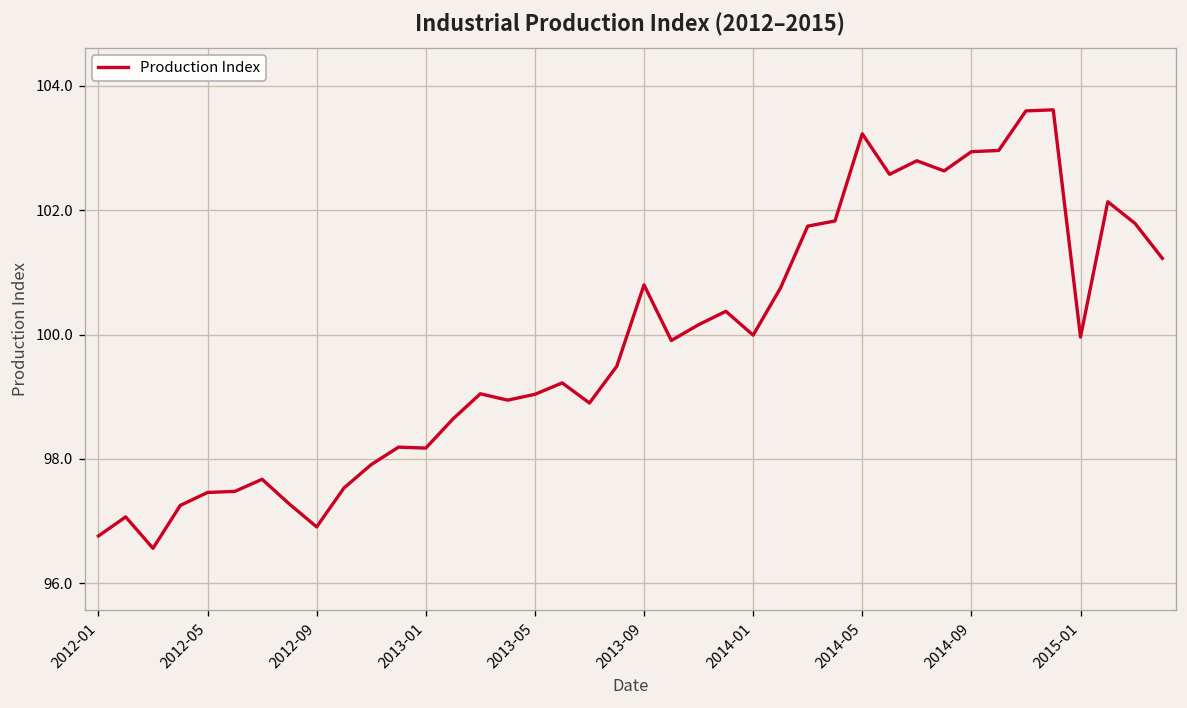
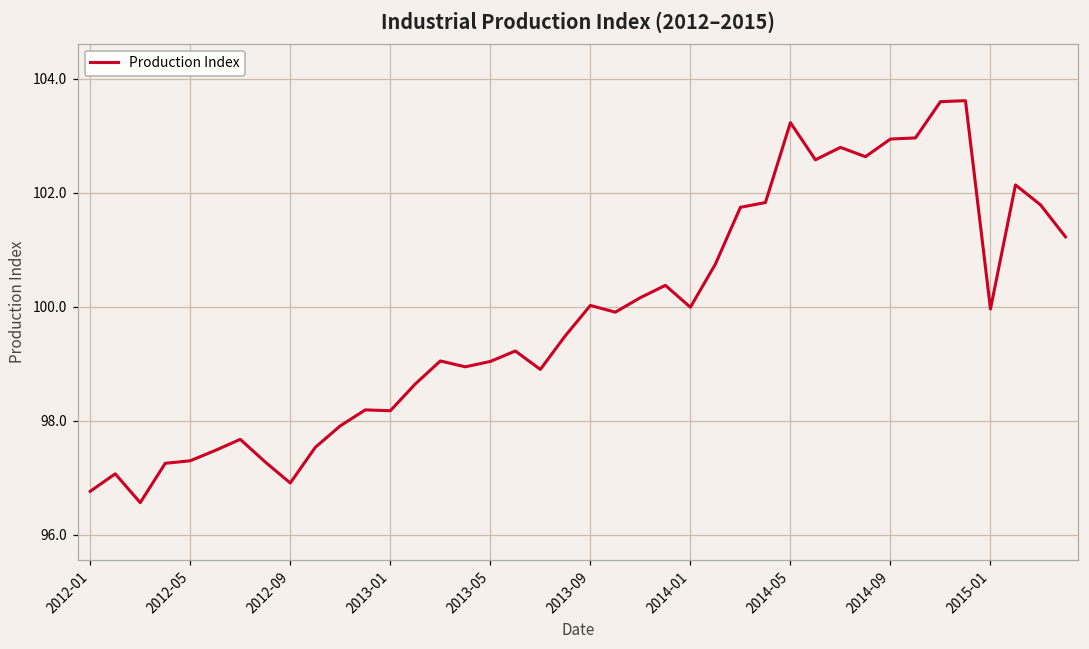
2012-05: 97.5 -> 97.3
2013-09: 100.8 -> 100.0
